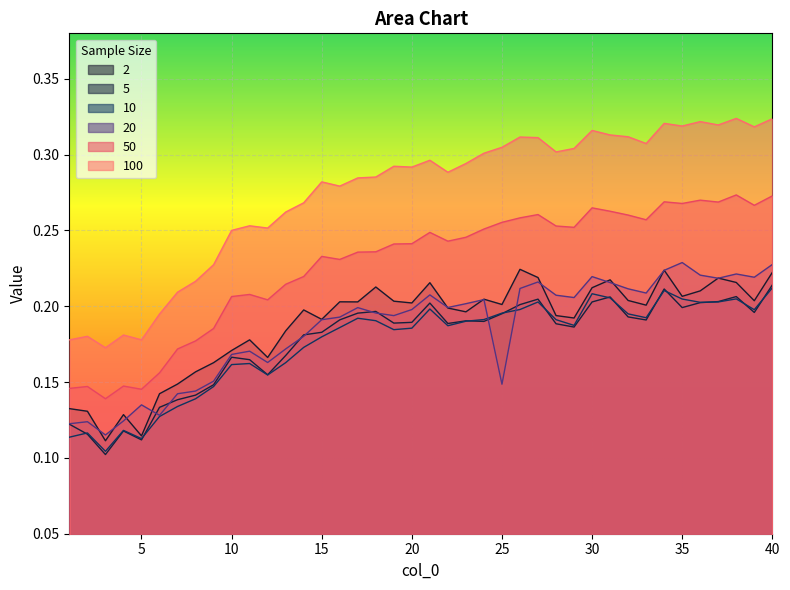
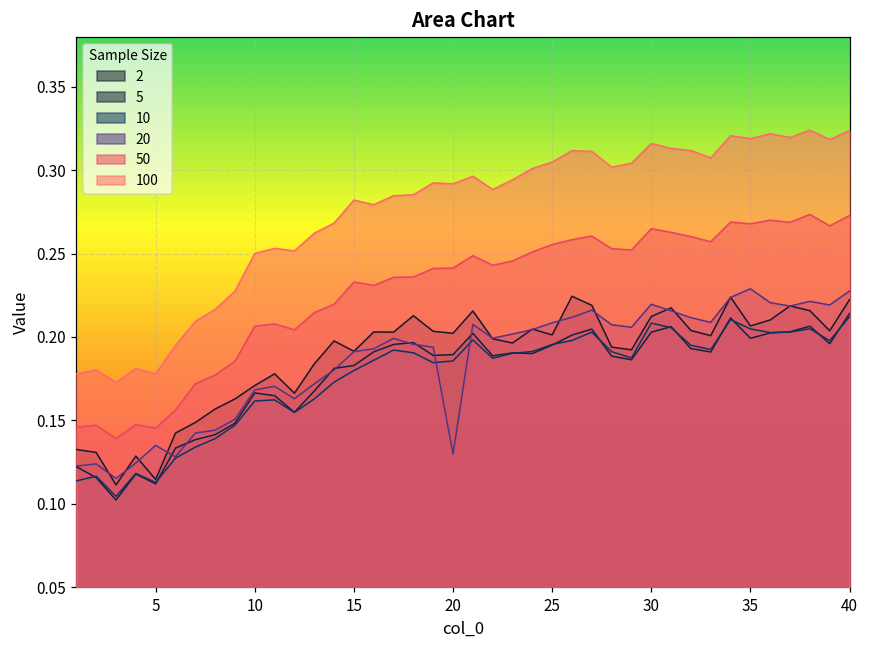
20, 20: 0.198 -> 0.130
20, 25: 0.149 -> 0.208
